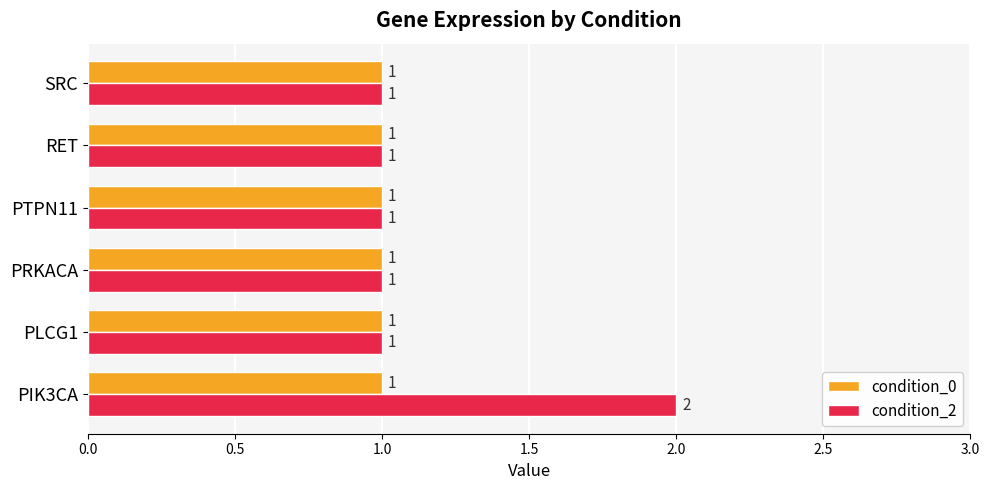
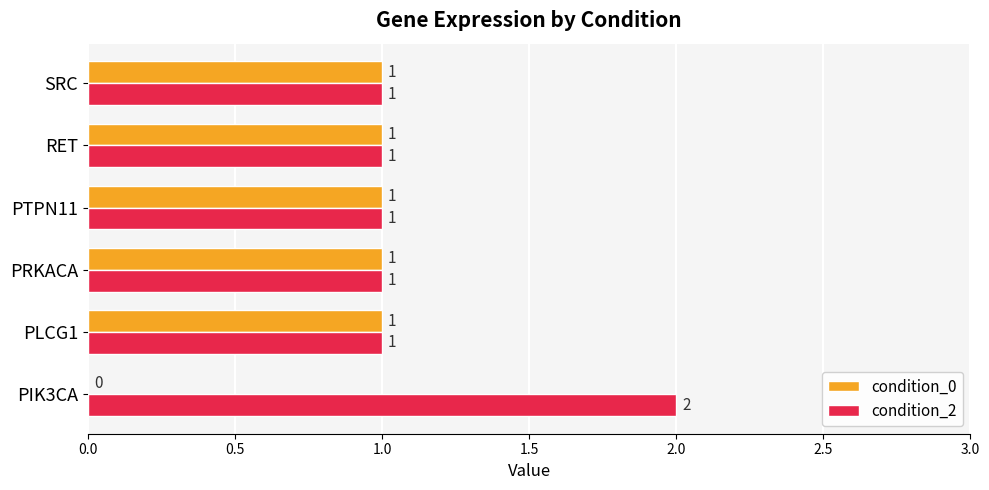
condition_0, PIK3CA: 1 -> 0
